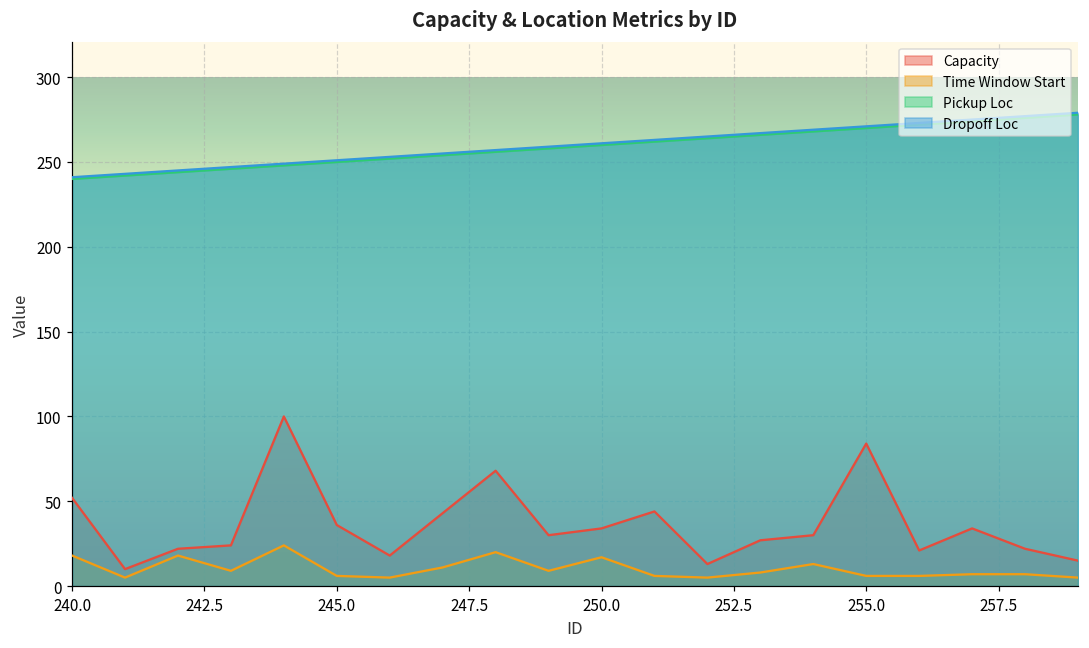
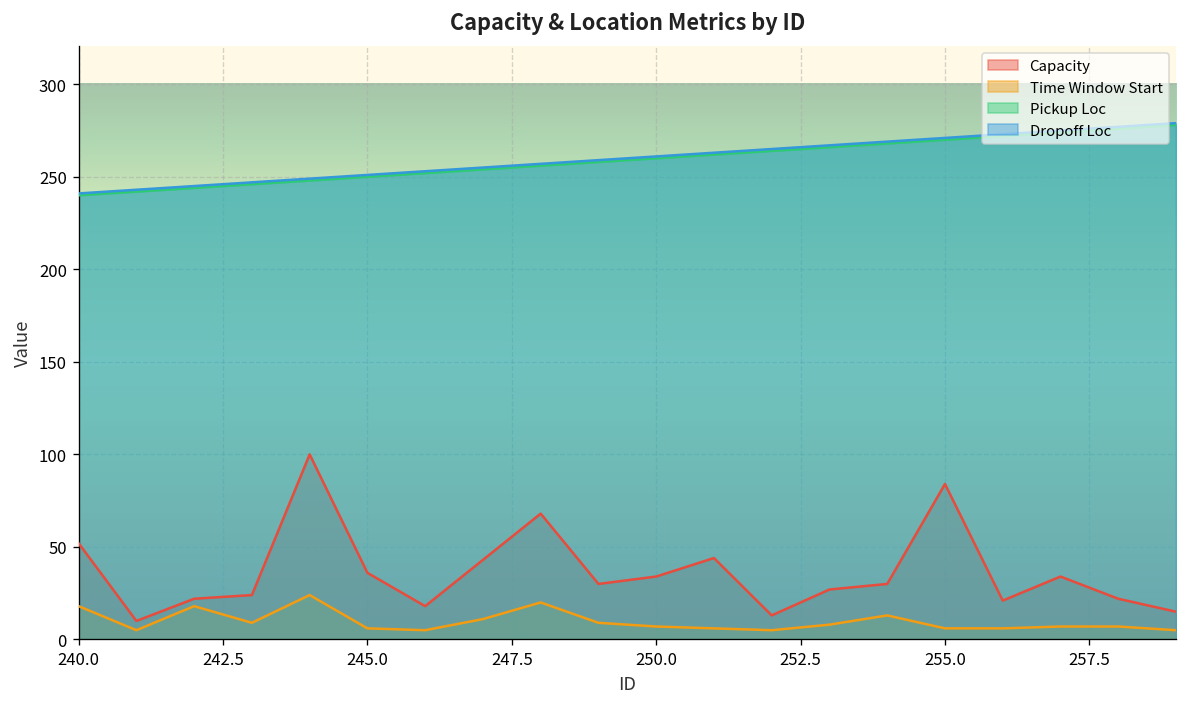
Time Window Start, 250.0: 17 -> 7
